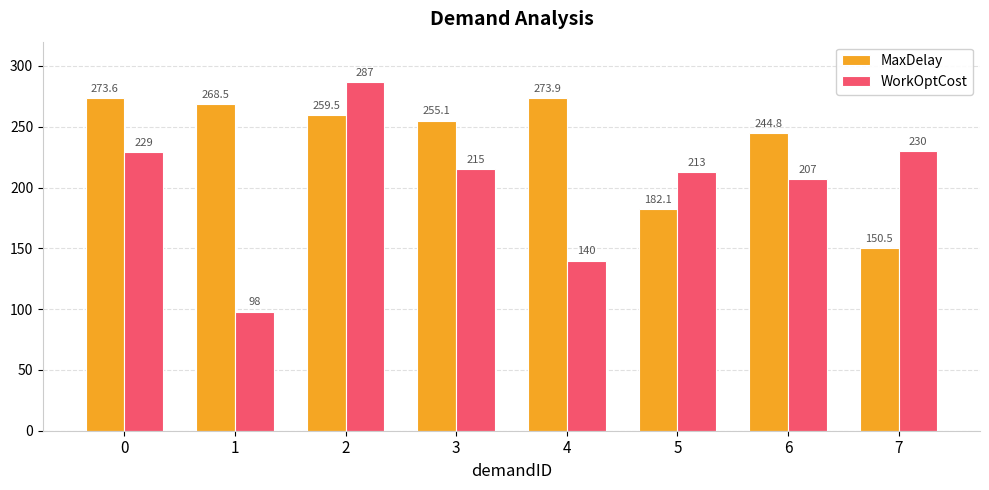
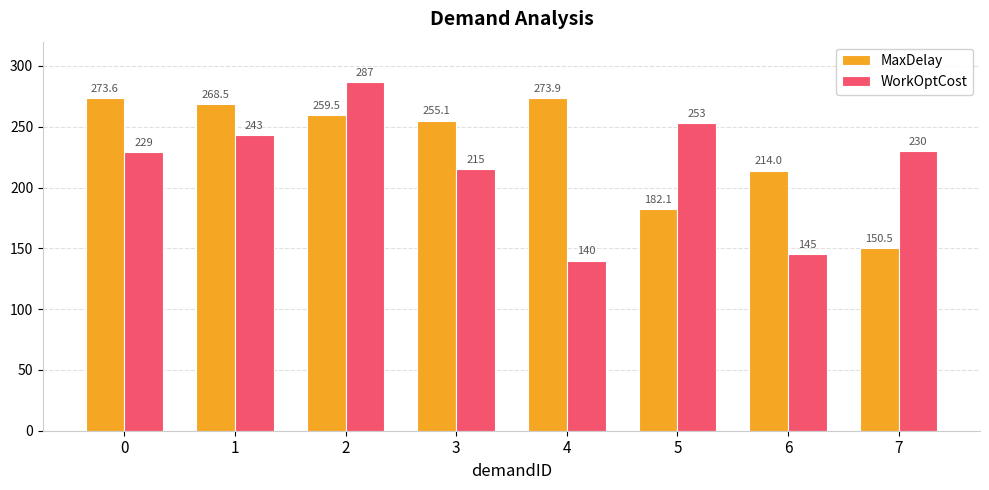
WorkOptCost, 1: 98 -> 243
WorkOptCost, 5: 213 -> 253
MaxDelay, 6: 244.8 -> 214.0
WorkOptCost, 6: 207 -> 145
